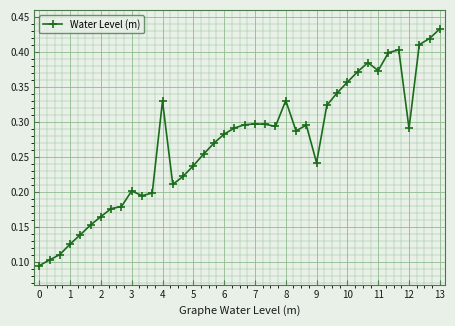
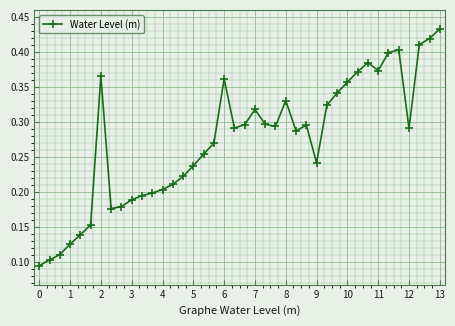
2: 0.16 -> 0.37
3: 0.20 -> 0.19
4: 0.33 -> 0.20
6: 0.28 -> 0.36
7: 0.30 -> 0.32
